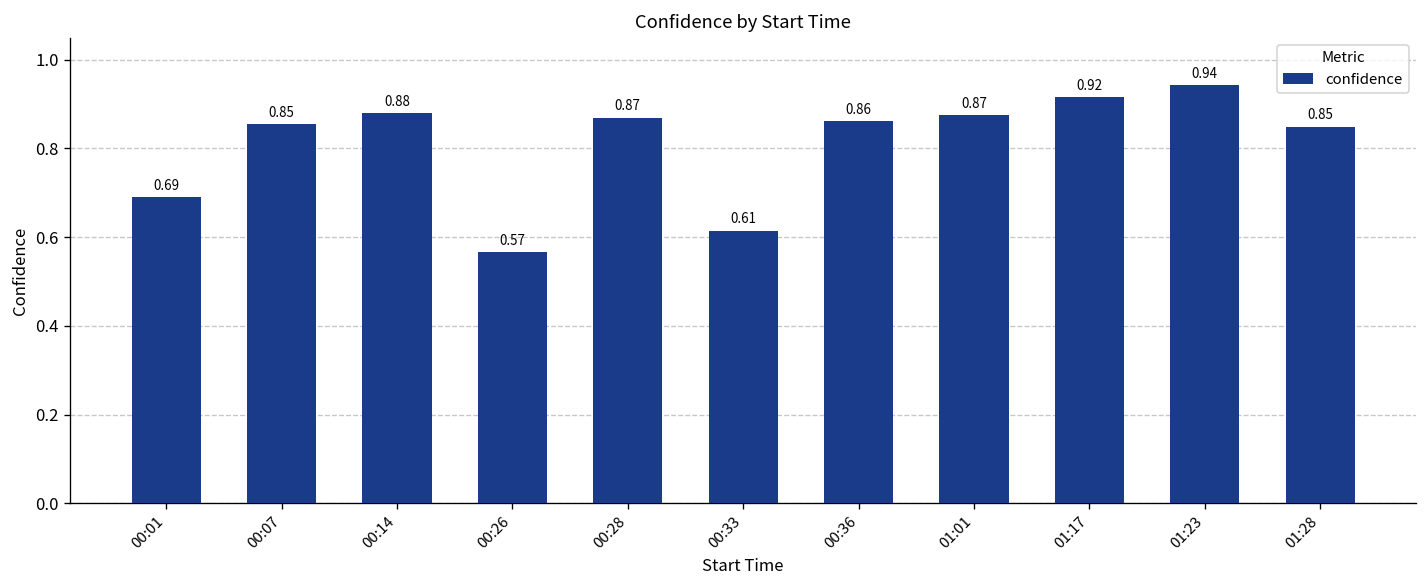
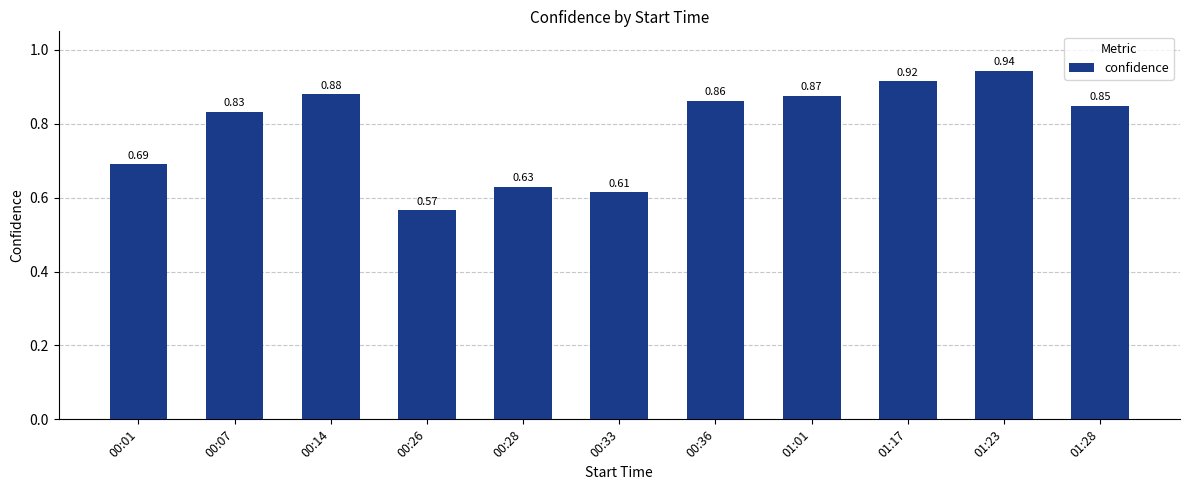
00:07: 0.85 -> 0.83
00:28: 0.87 -> 0.63
